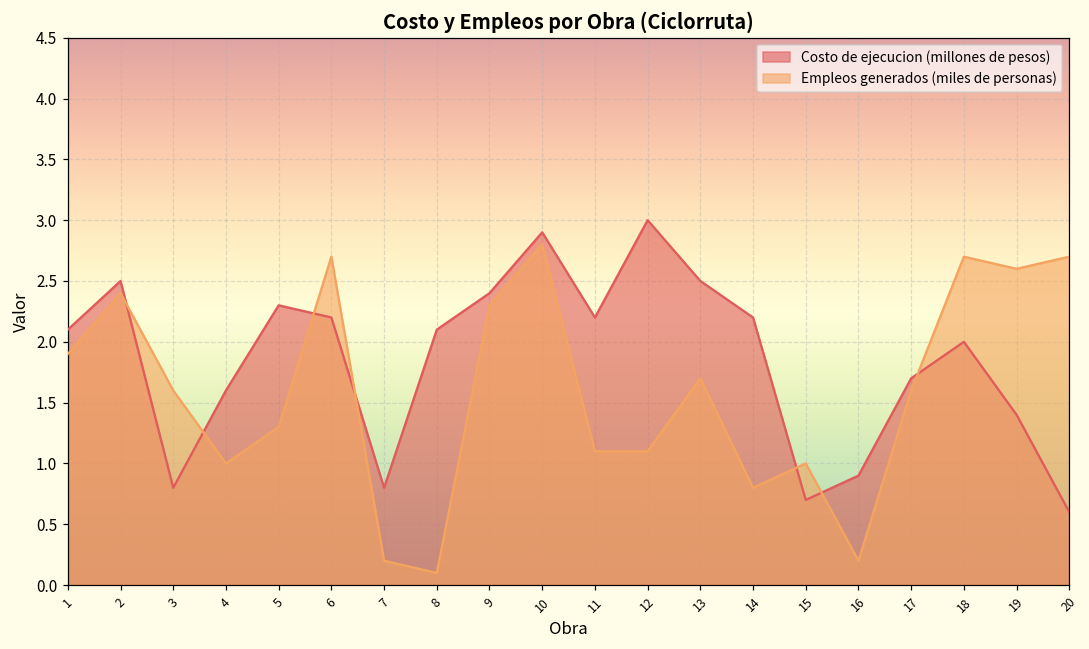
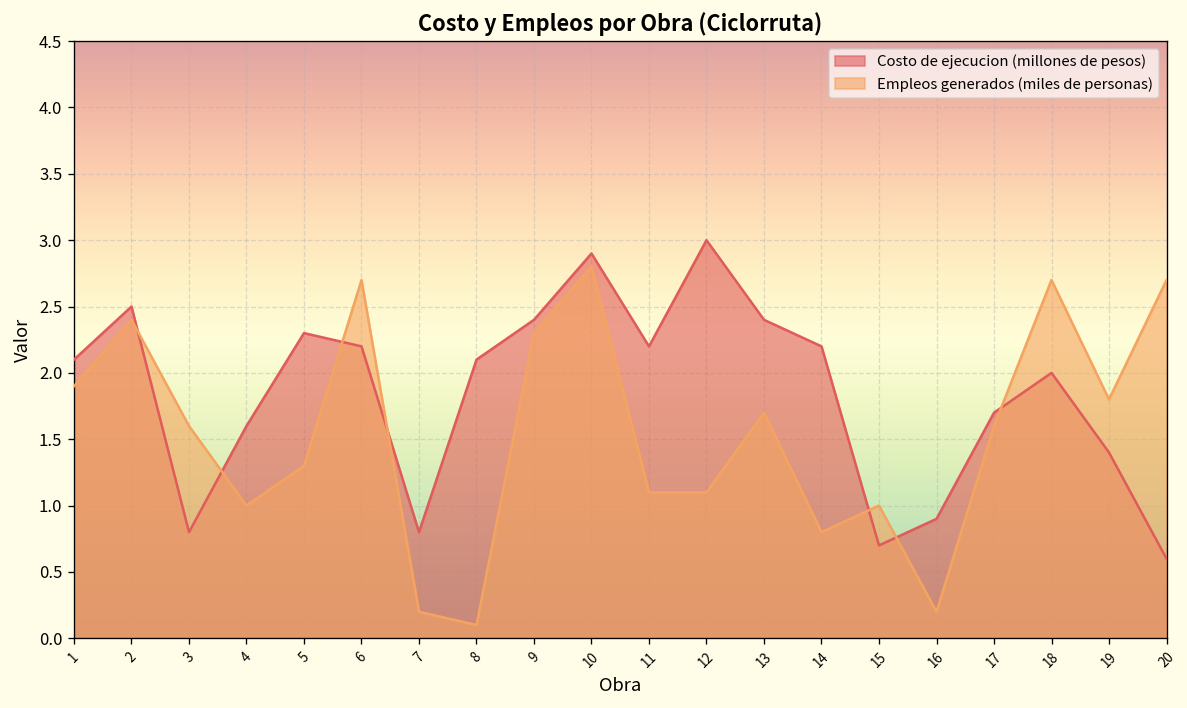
Costo de ejecucion (millones de pesos), 13: 2.5 -> 2.4
Empleos generados (miles de personas), 19: 2.6 -> 1.8
